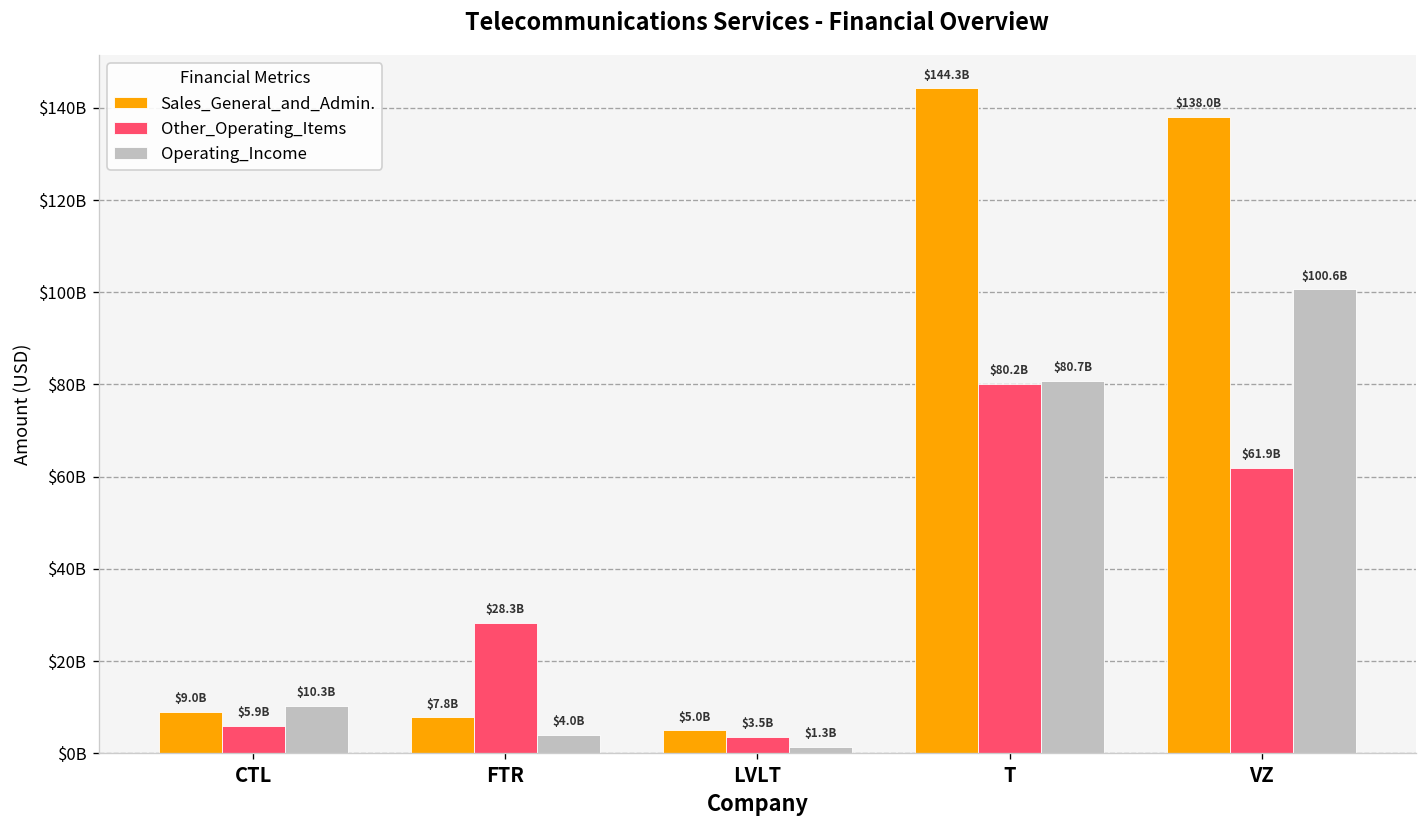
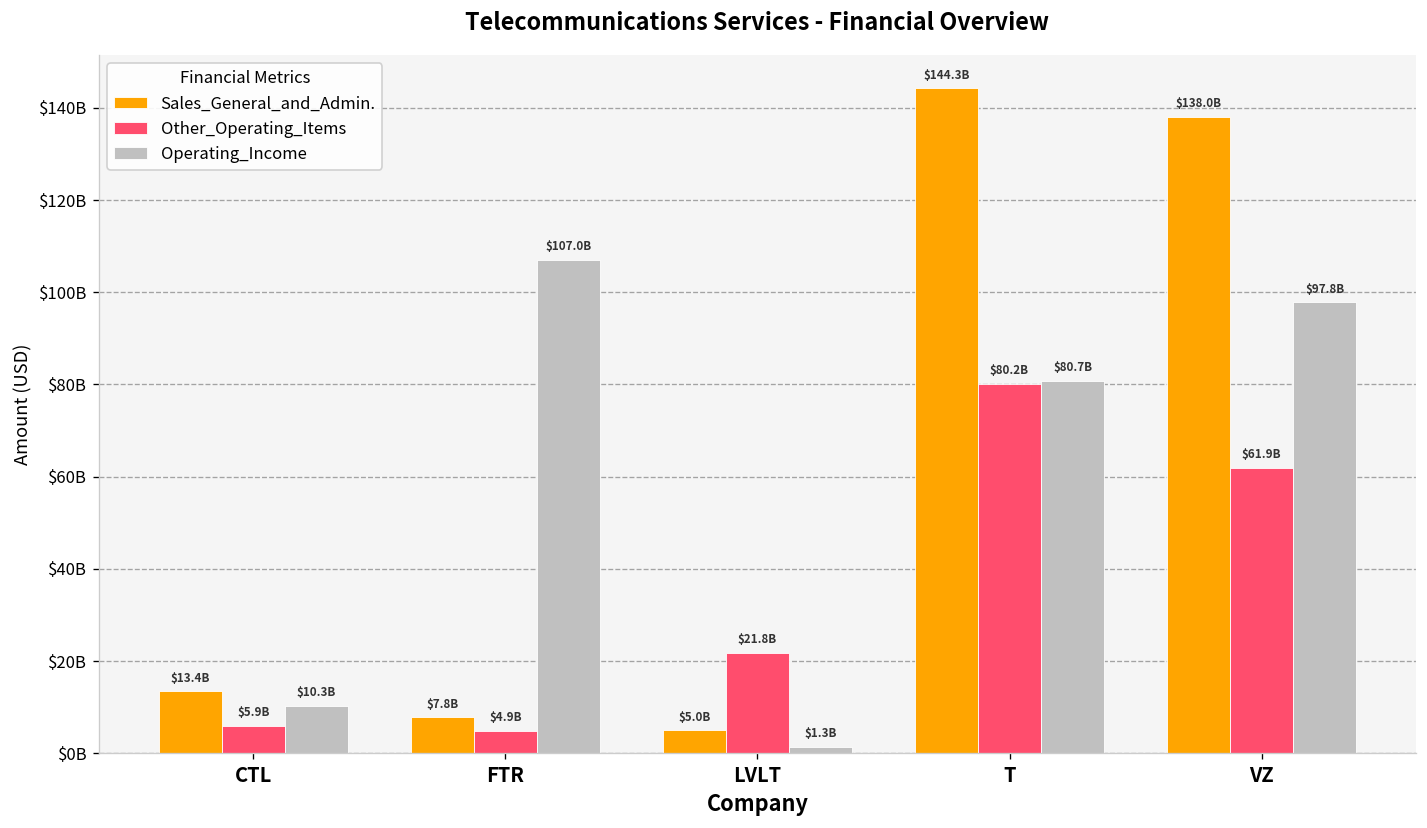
Sales_General_and_Admin., CTL: $9.0B -> $13.4B
Other_Operating_Items, FTR: $28.3B -> $4.9B
Operating_Income, FTR: $4.0B -> $107.0B
Other_Operating_Items, LVLT: $3.5B -> $21.8B
Operating_Income, VZ: $100.6B -> $97.8B
